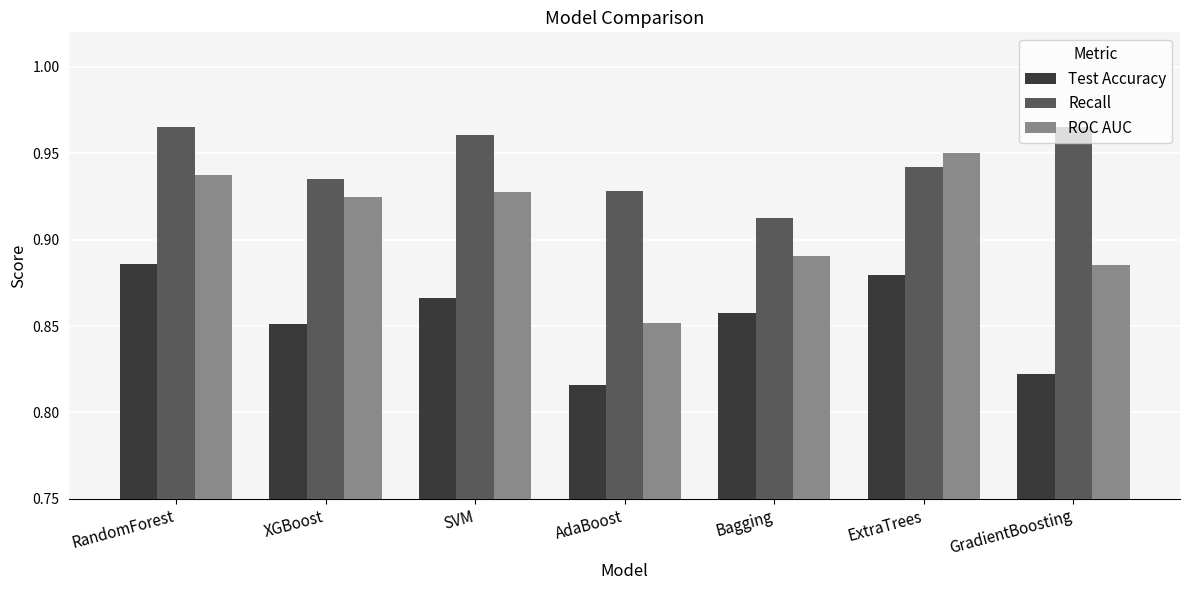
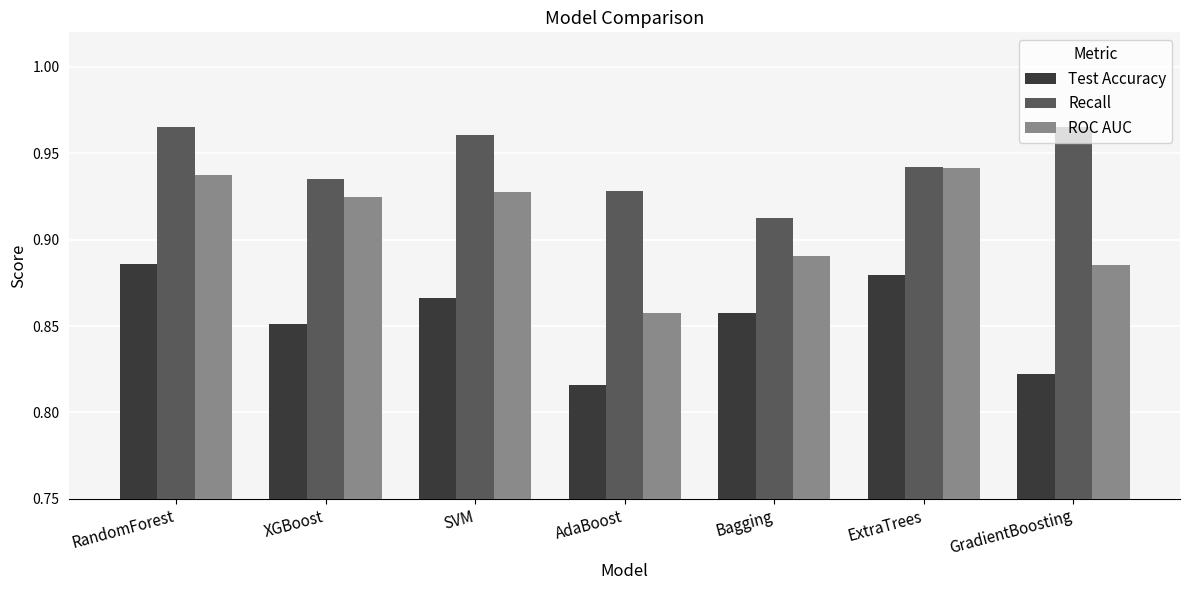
ROC AUC, AdaBoost: 0.852 -> 0.857
ROC AUC, ExtraTrees: 0.950 -> 0.942
